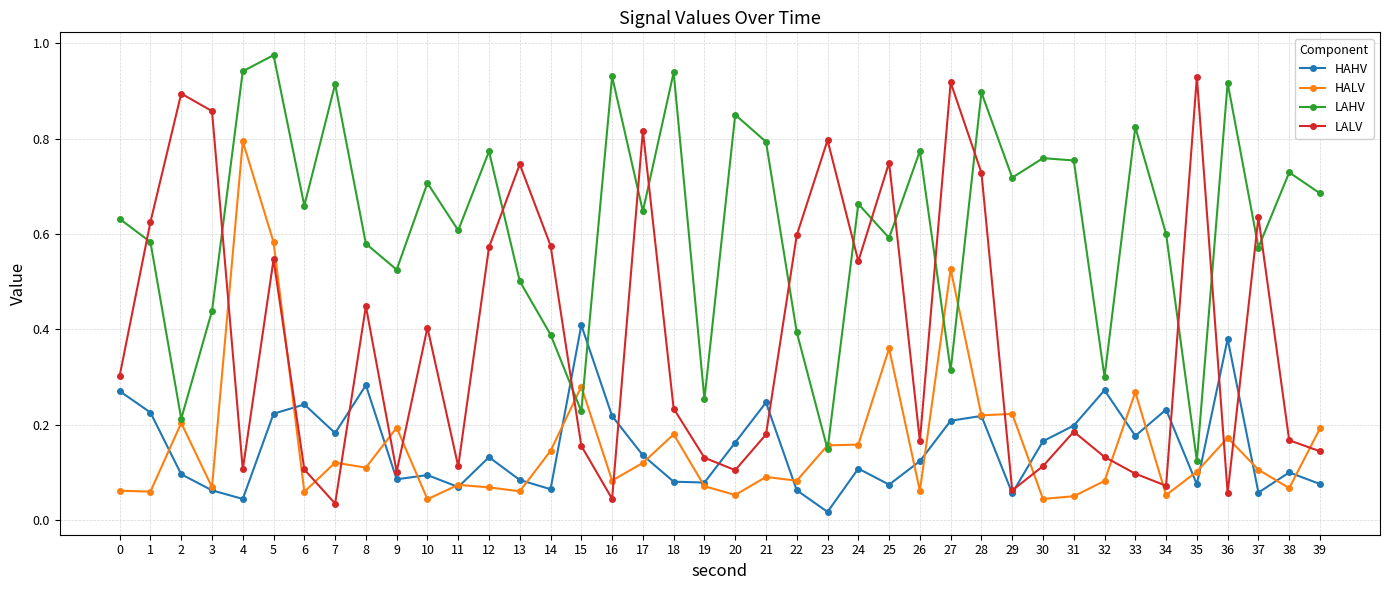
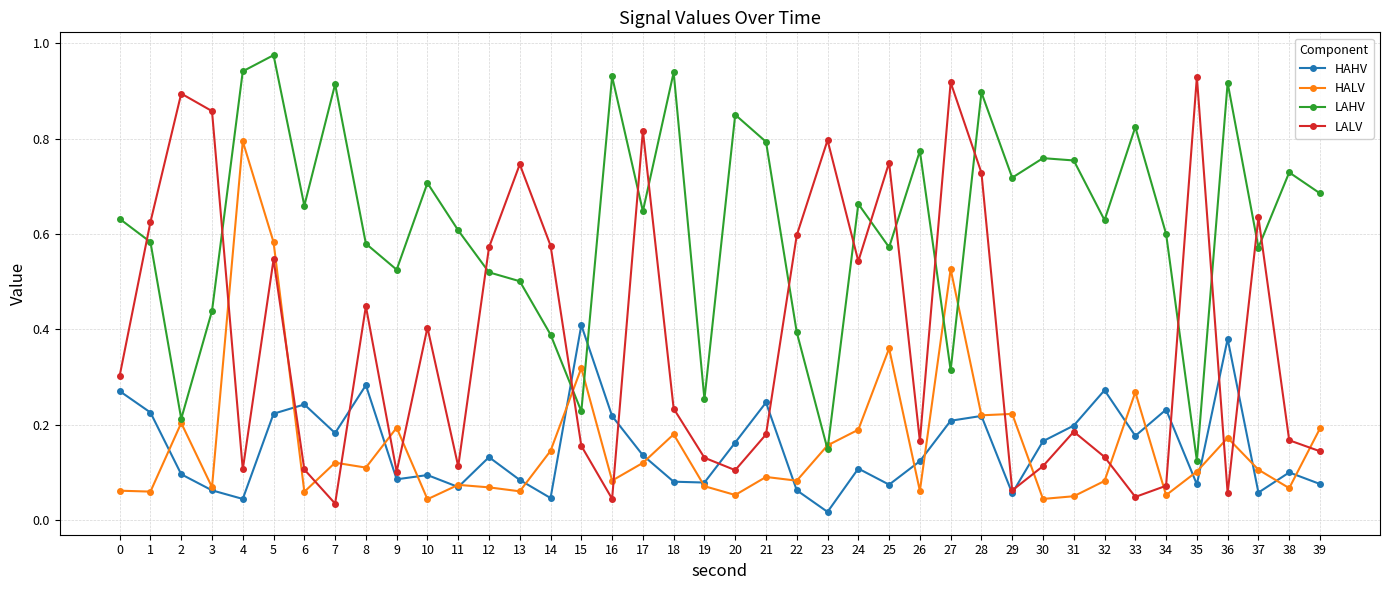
LAHV, 12: 0.77 -> 0.52
HAHV, 14: 0.06 -> 0.05
HALV, 15: 0.28 -> 0.32
HALV, 24: 0.16 -> 0.19
LAHV, 25: 0.59 -> 0.57
LAHV, 32: 0.30 -> 0.63
LALV, 33: 0.10 -> 0.05
